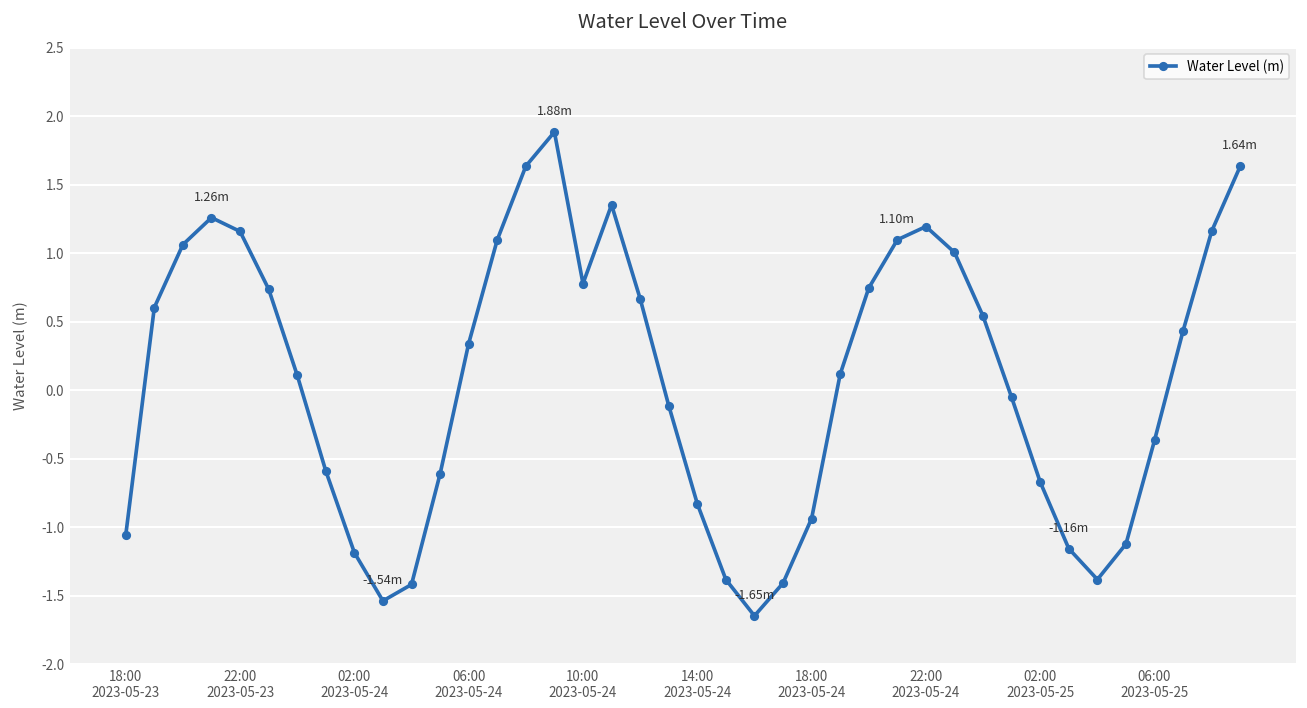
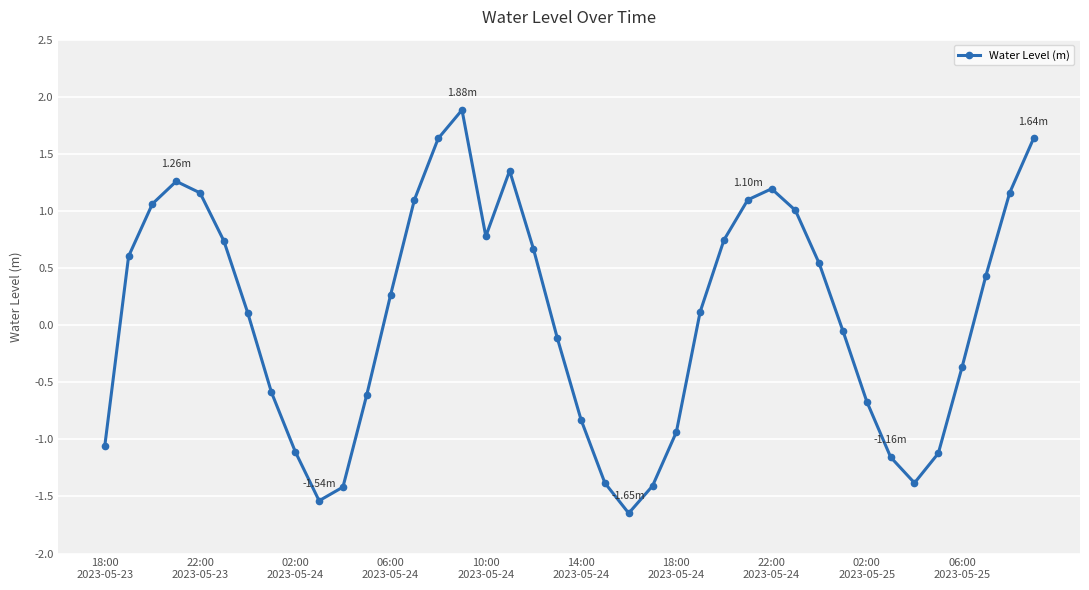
02:00 2023-05-24: -1.19 -> -1.11
06:00 2023-05-24: 0.34 -> 0.26
